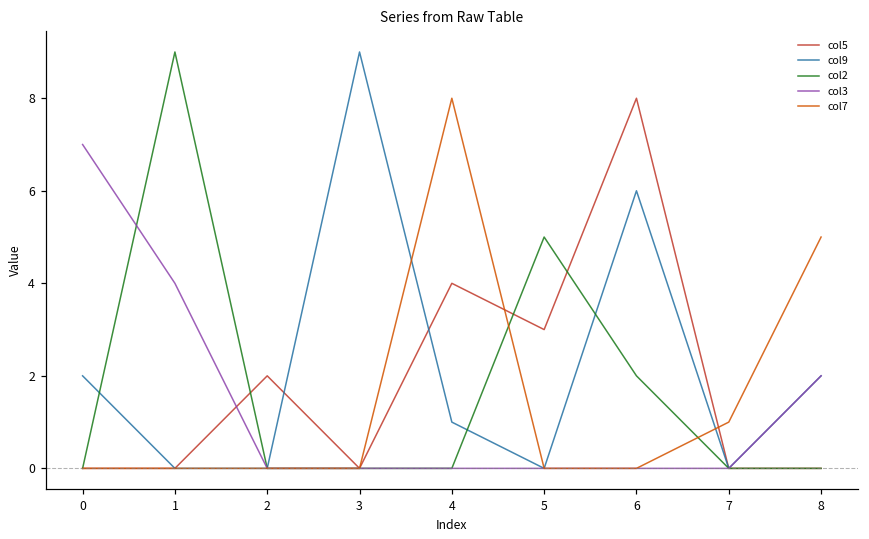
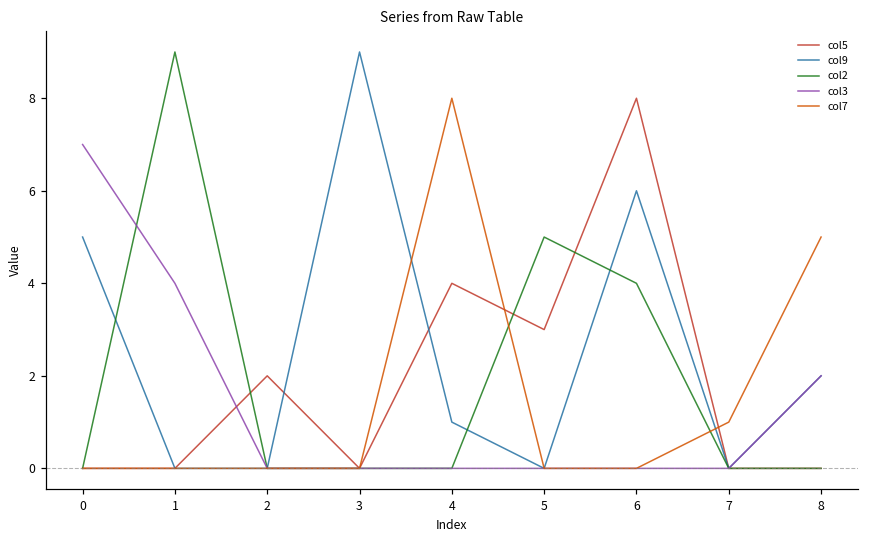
col9, 0: 2 -> 5
col2, 6: 2 -> 4
